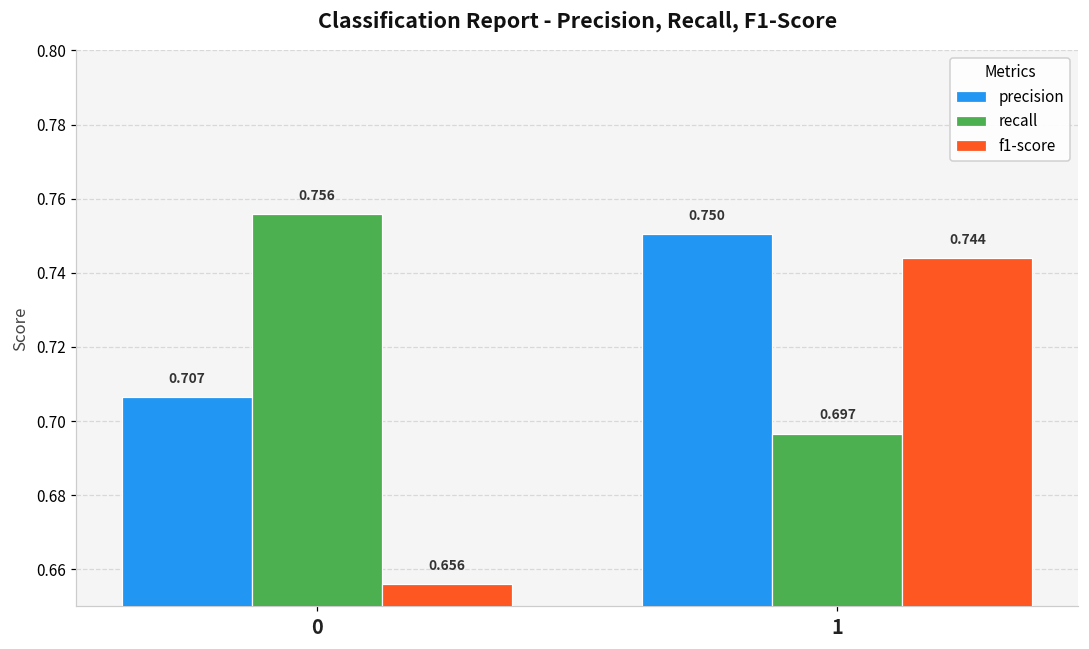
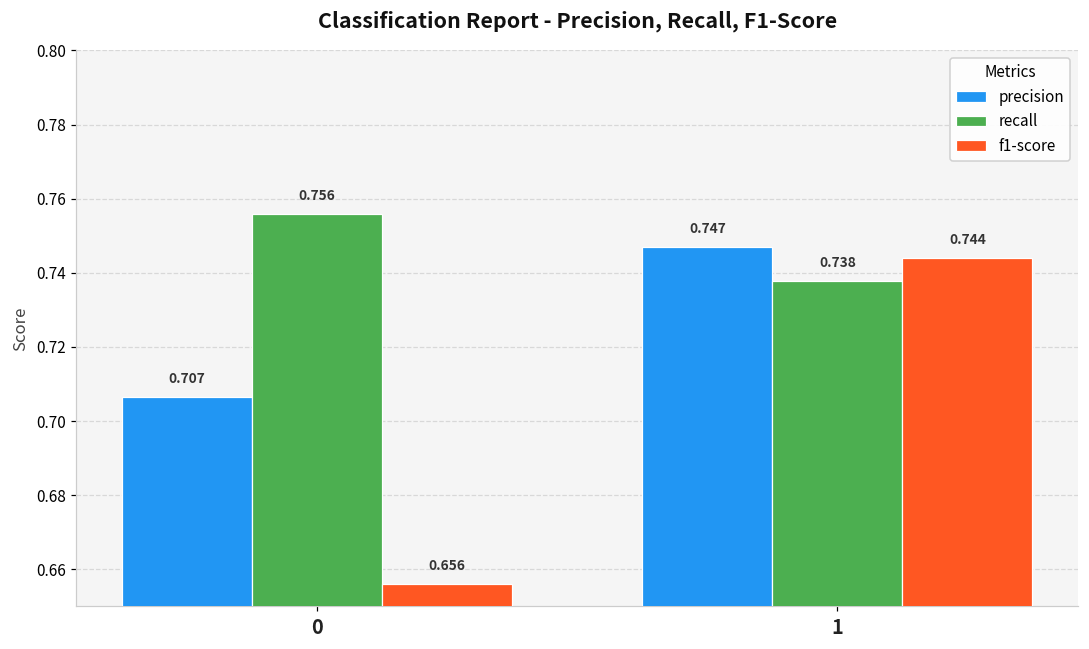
precision, 1: 0.750 -> 0.747
recall, 1: 0.697 -> 0.738
